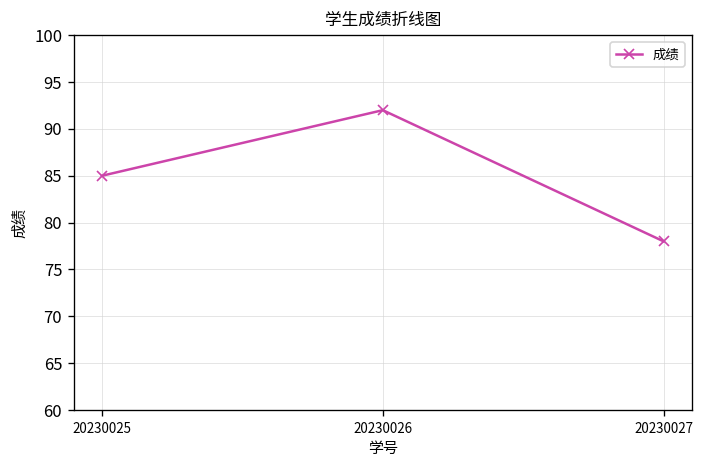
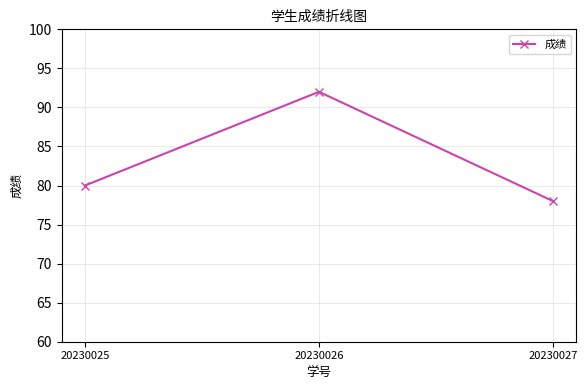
20230025: 85 -> 80
